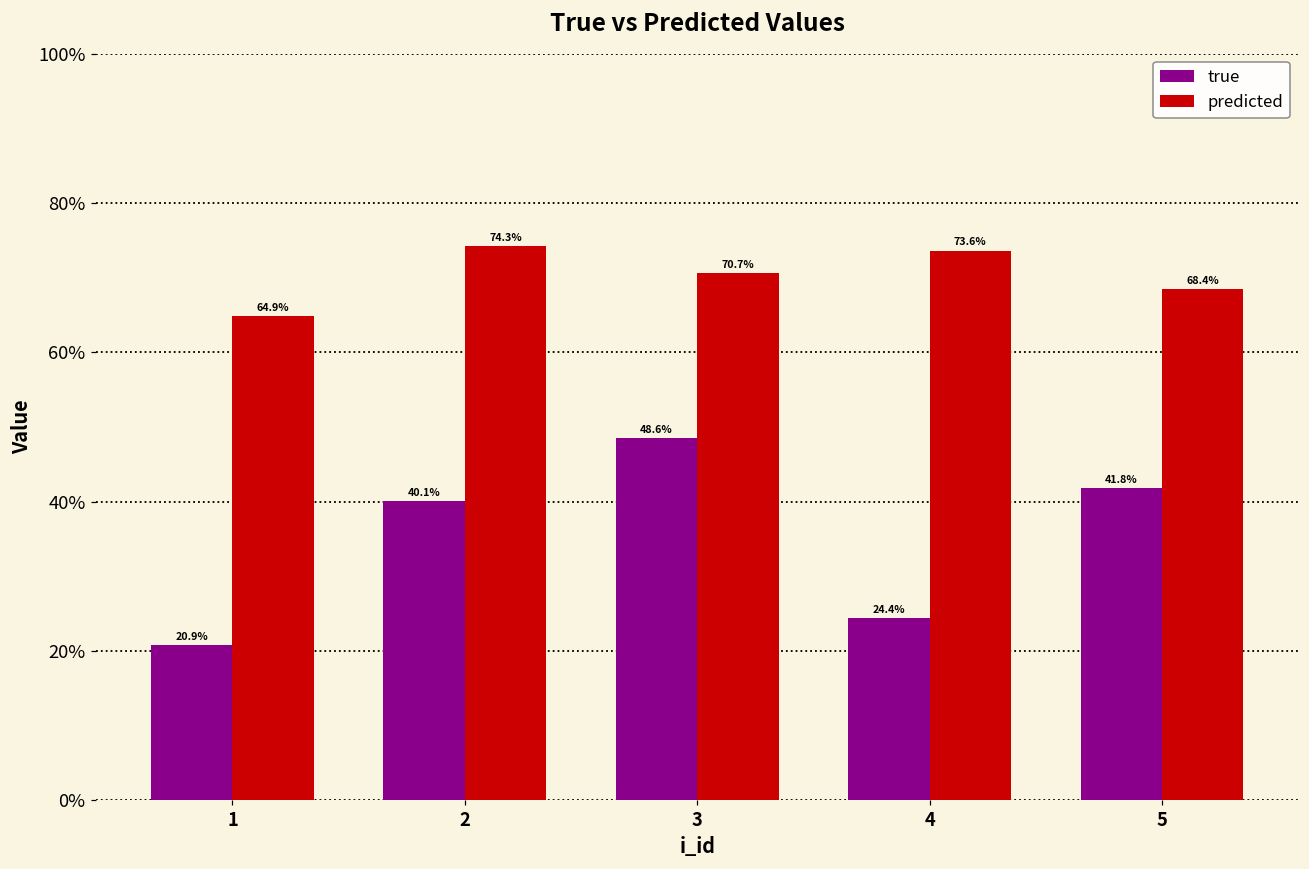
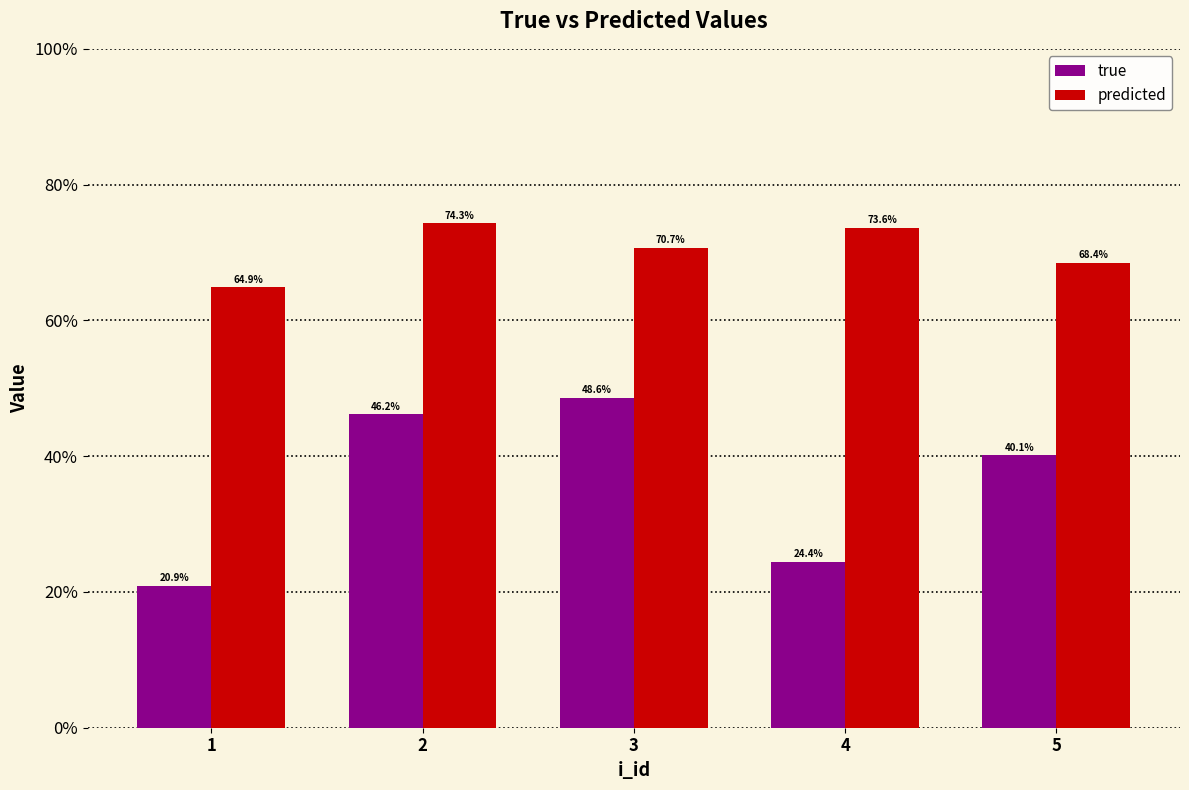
true, 2: 40.1% -> 46.2%
true, 5: 41.8% -> 40.1%
